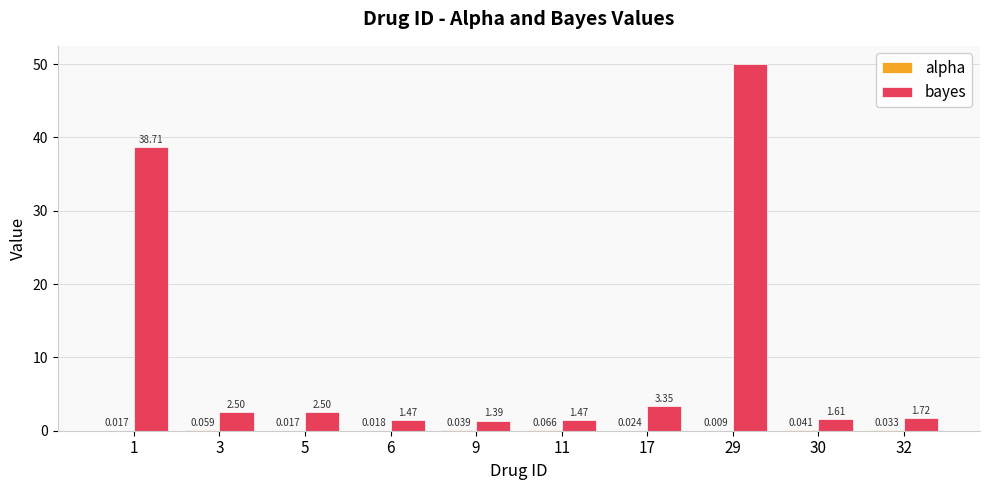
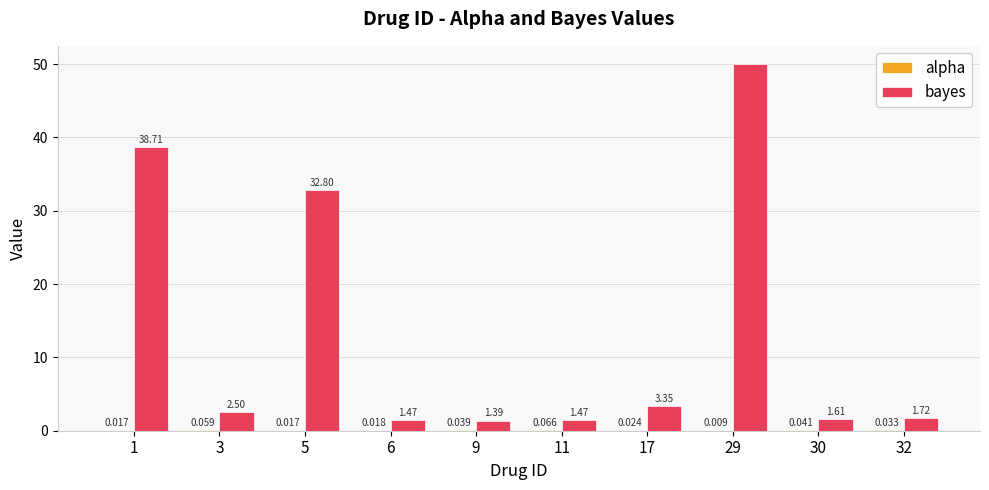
bayes, 5: 2.50 -> 32.80
